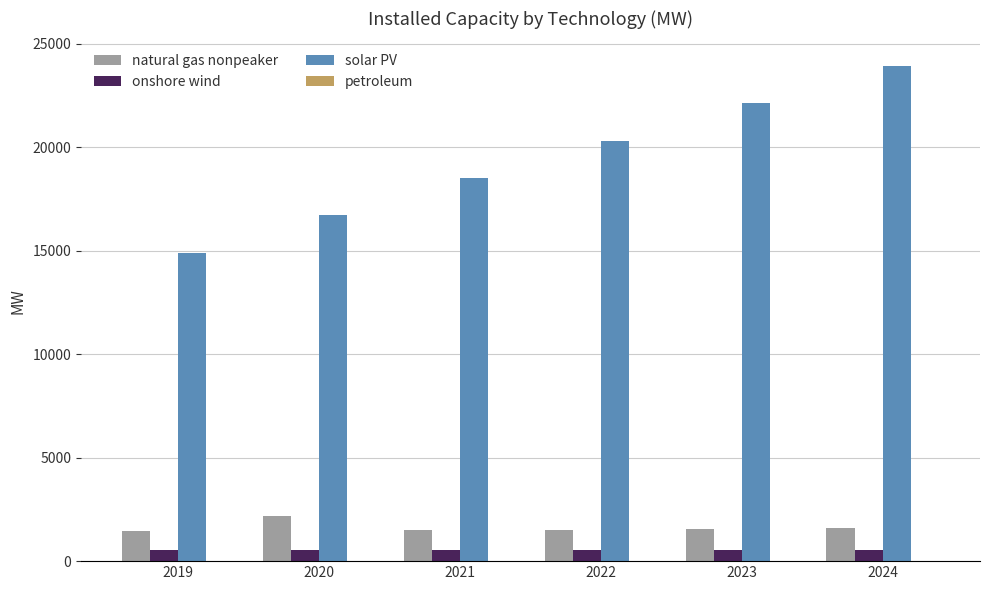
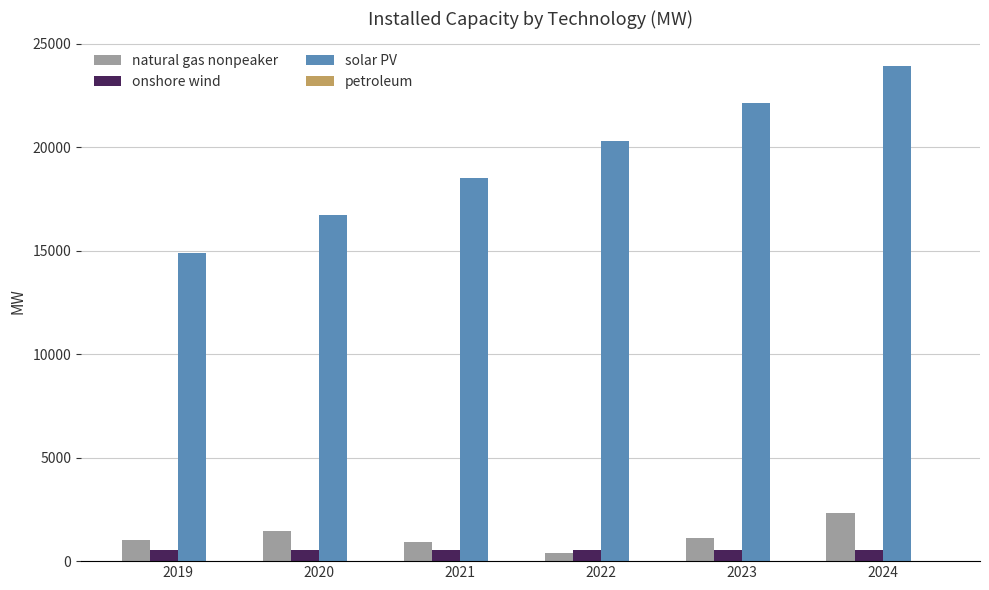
natural gas nonpeaker, 2019: 1400 -> 1000
natural gas nonpeaker, 2020: 2200 -> 1500
natural gas nonpeaker, 2021: 1500 -> 900
natural gas nonpeaker, 2022: 1500 -> 400
natural gas nonpeaker, 2023: 1600 -> 1100
natural gas nonpeaker, 2024: 1600 -> 2300
